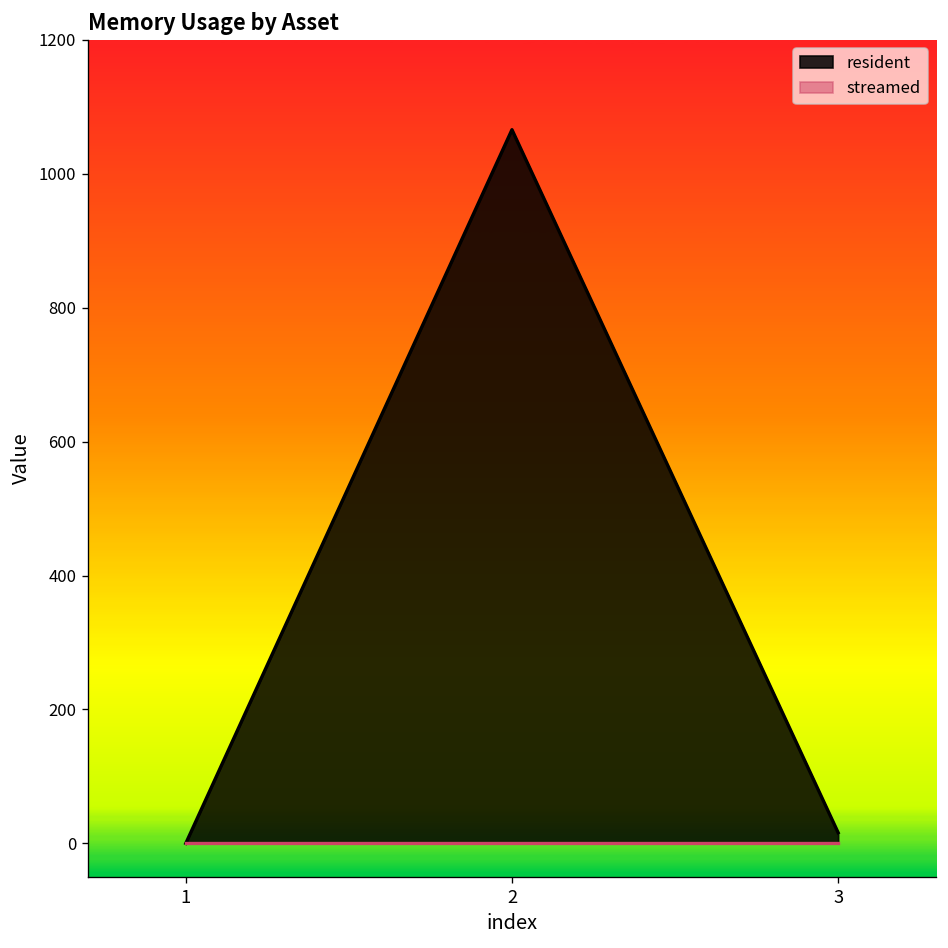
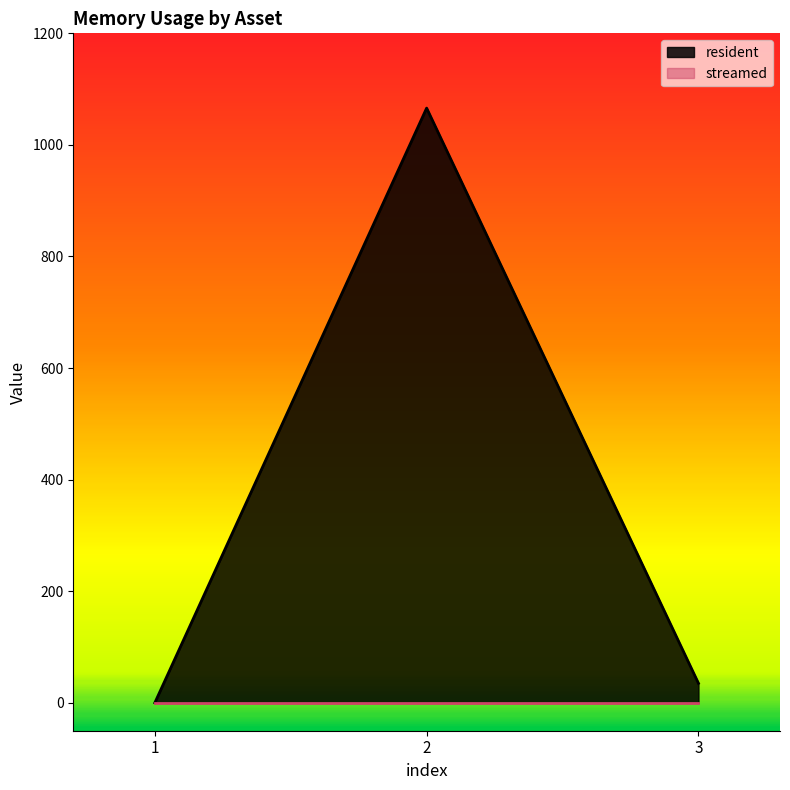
resident, 3: 20 -> 40
